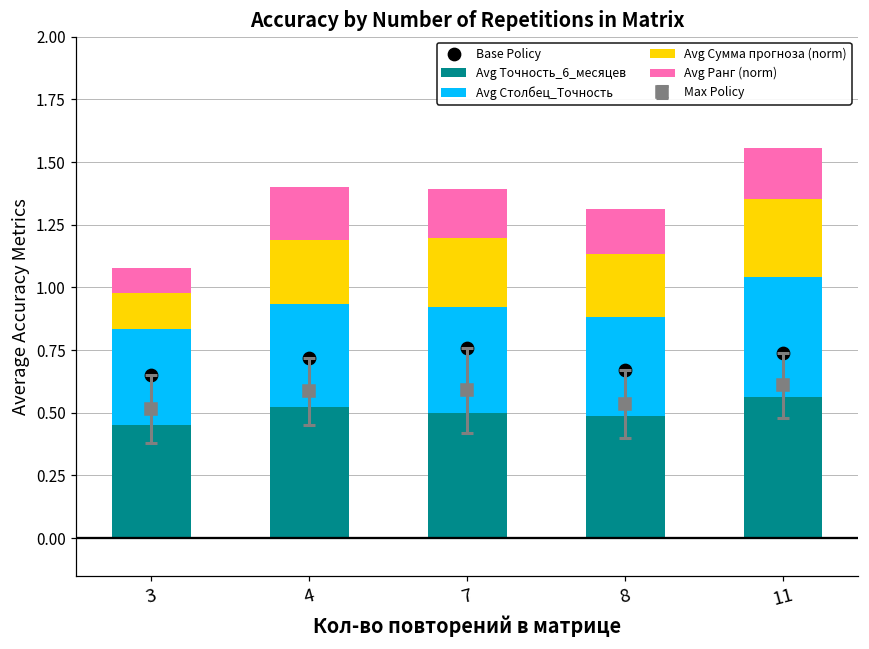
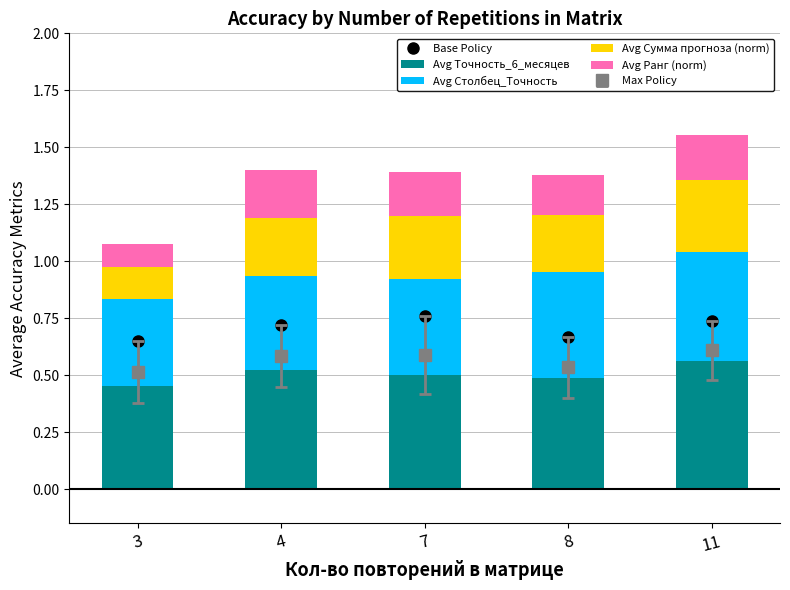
Avg Столбец_Точность, 8: 0.40 -> 0.46
